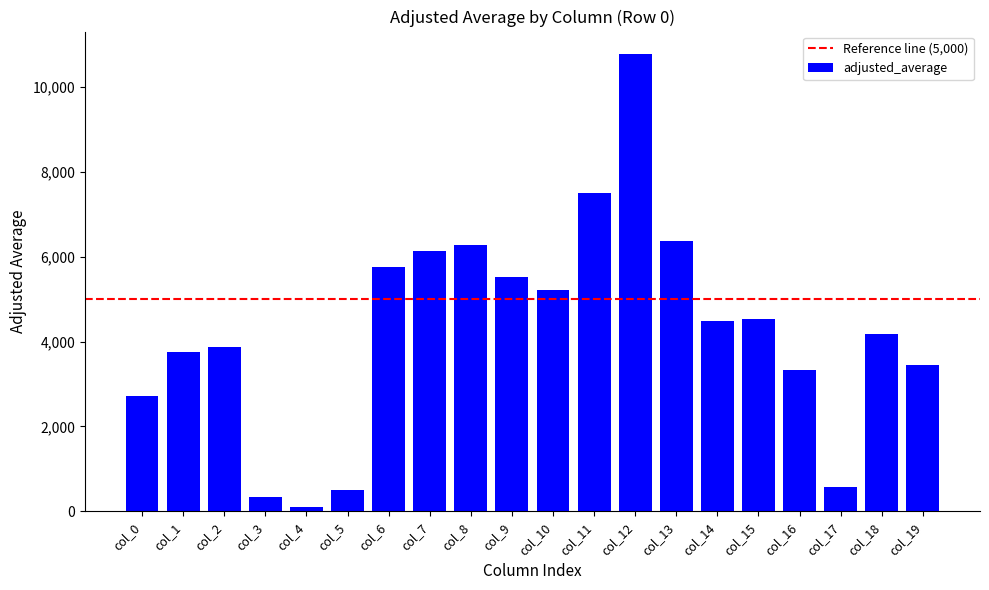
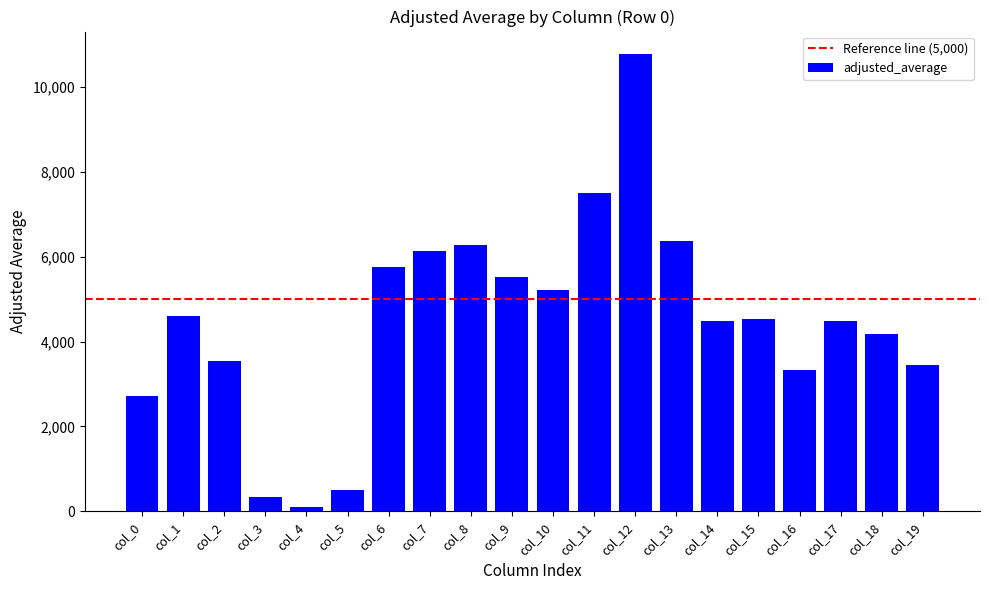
col_1: 3,800 -> 4,600
col_2: 3,900 -> 3,500
col_17: 600 -> 4,500
